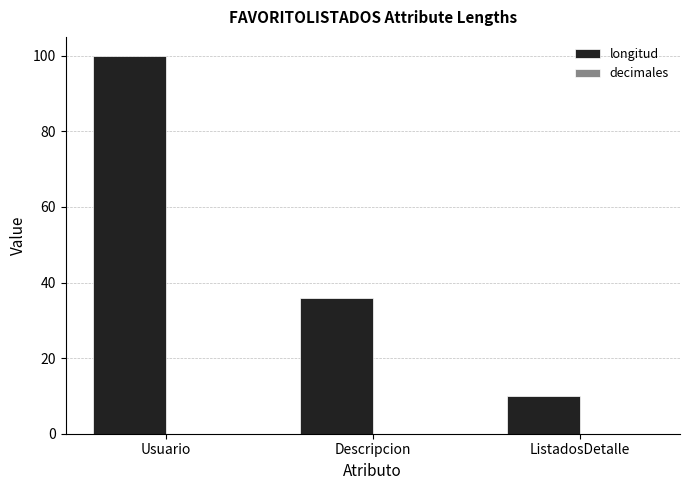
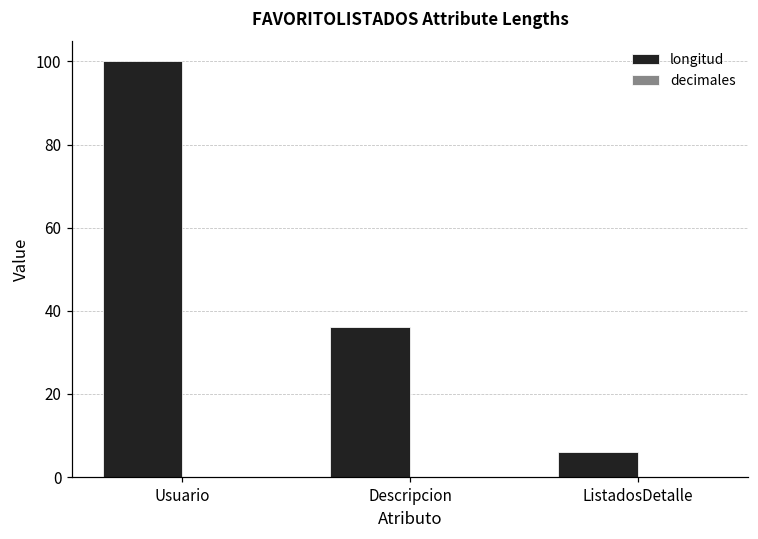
longitud, ListadosDetalle: 10 -> 6
